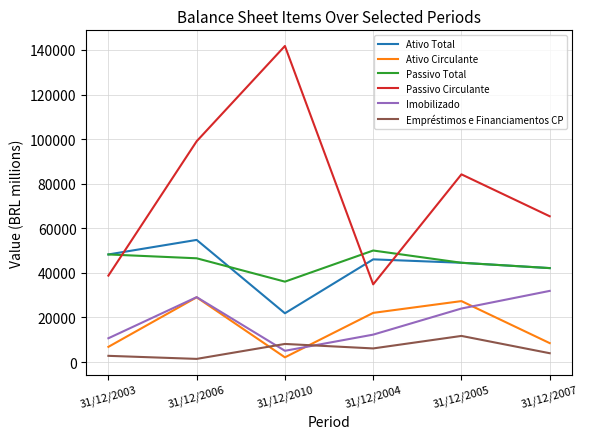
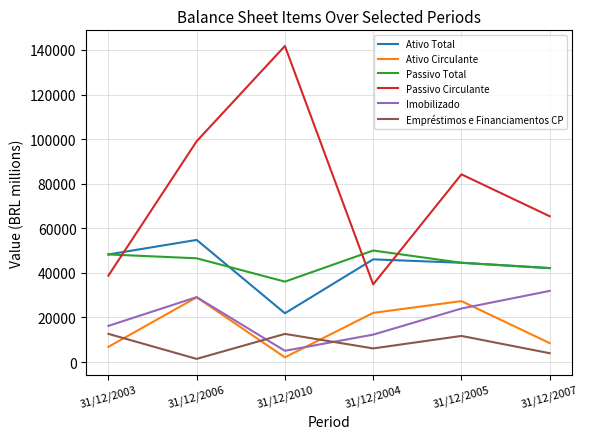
Imobilizado, 31/12/2003: 11000 -> 16000
Empréstimos e Financiamentos CP, 31/12/2003: 3000 -> 13000
Empréstimos e Financiamentos CP, 31/12/2010: 8000 -> 13000
